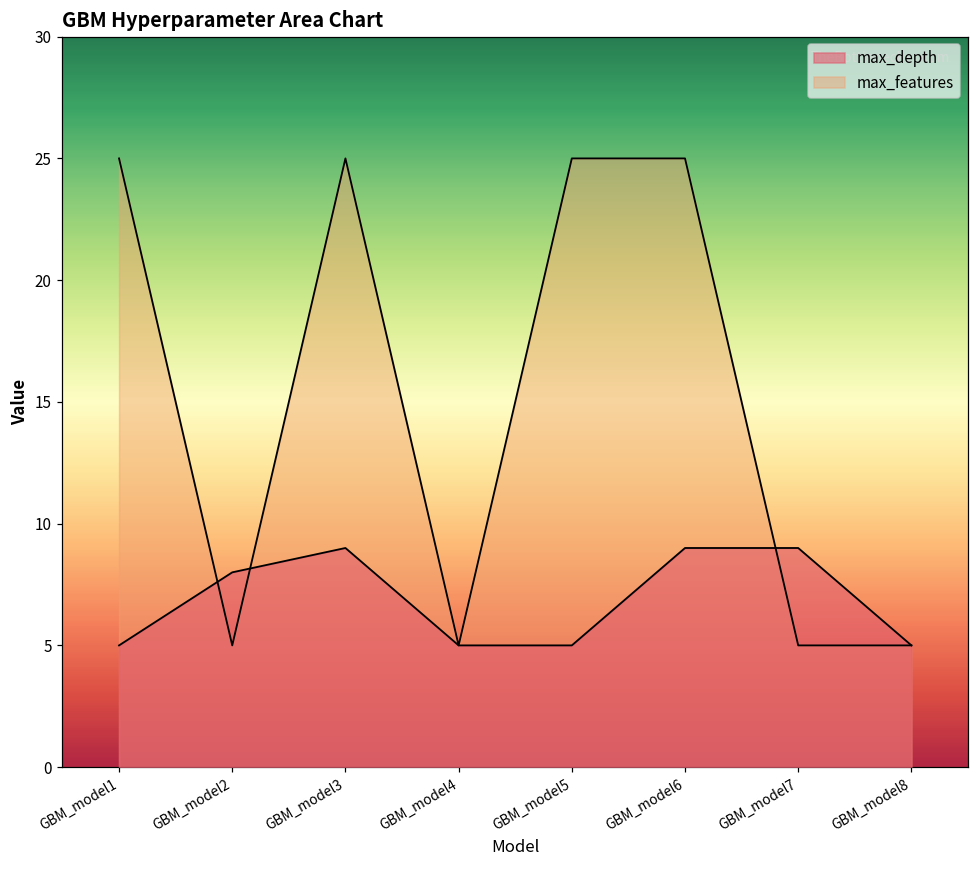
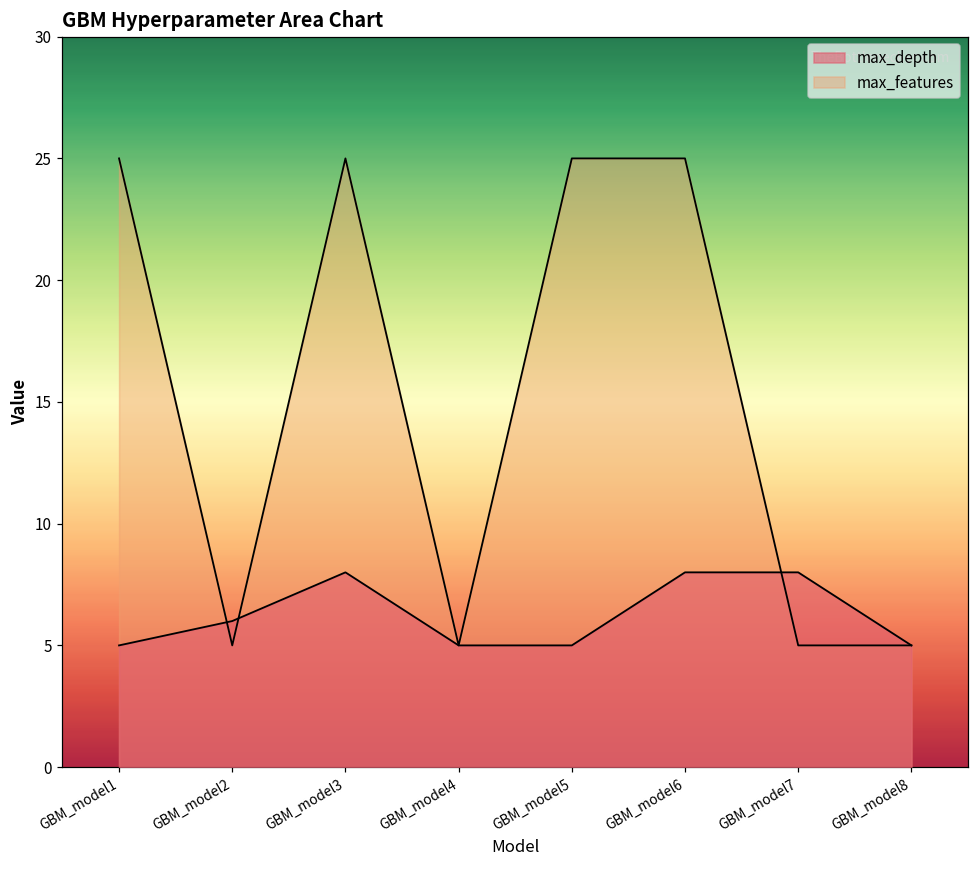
max_depth, GBM_model2: 8 -> 6
max_depth, GBM_model3: 9 -> 8
max_depth, GBM_model6: 9 -> 8
max_depth, GBM_model7: 9 -> 8
